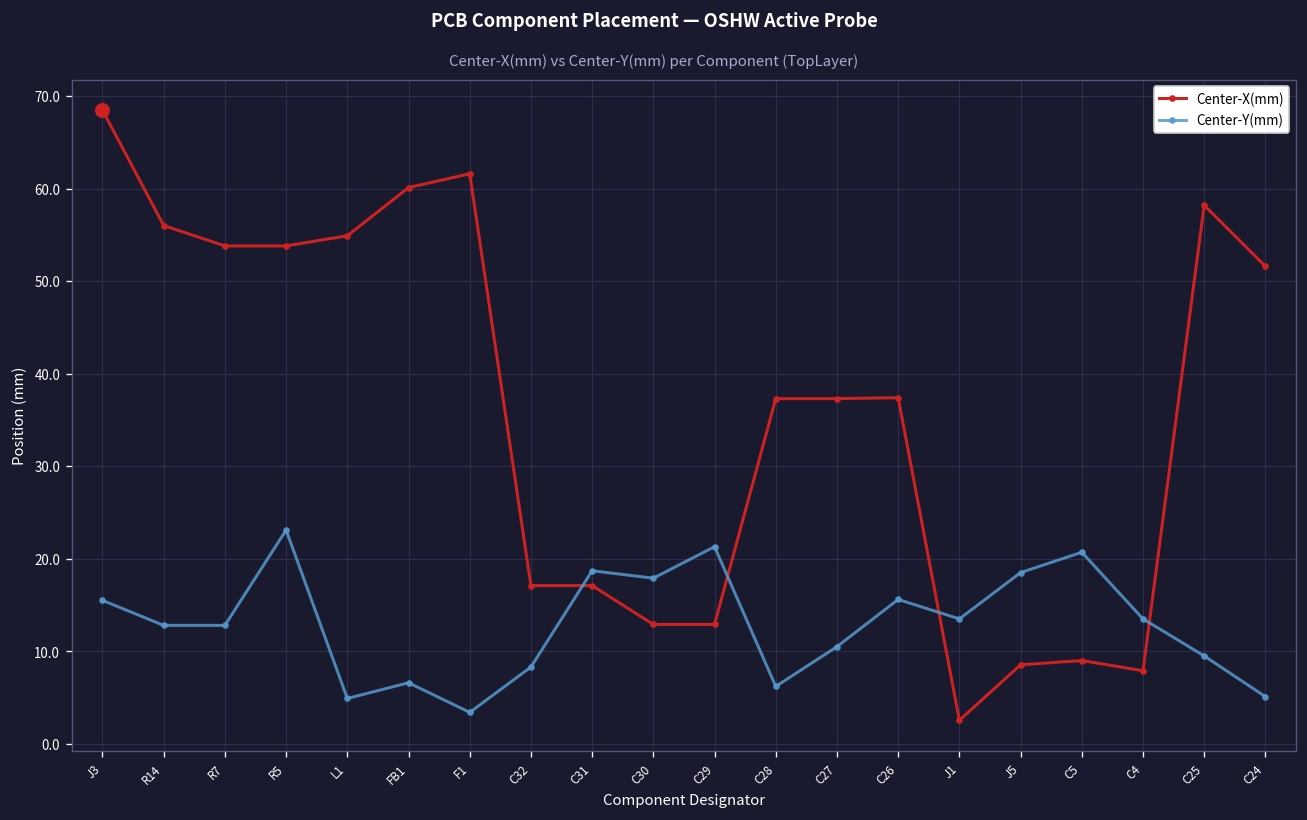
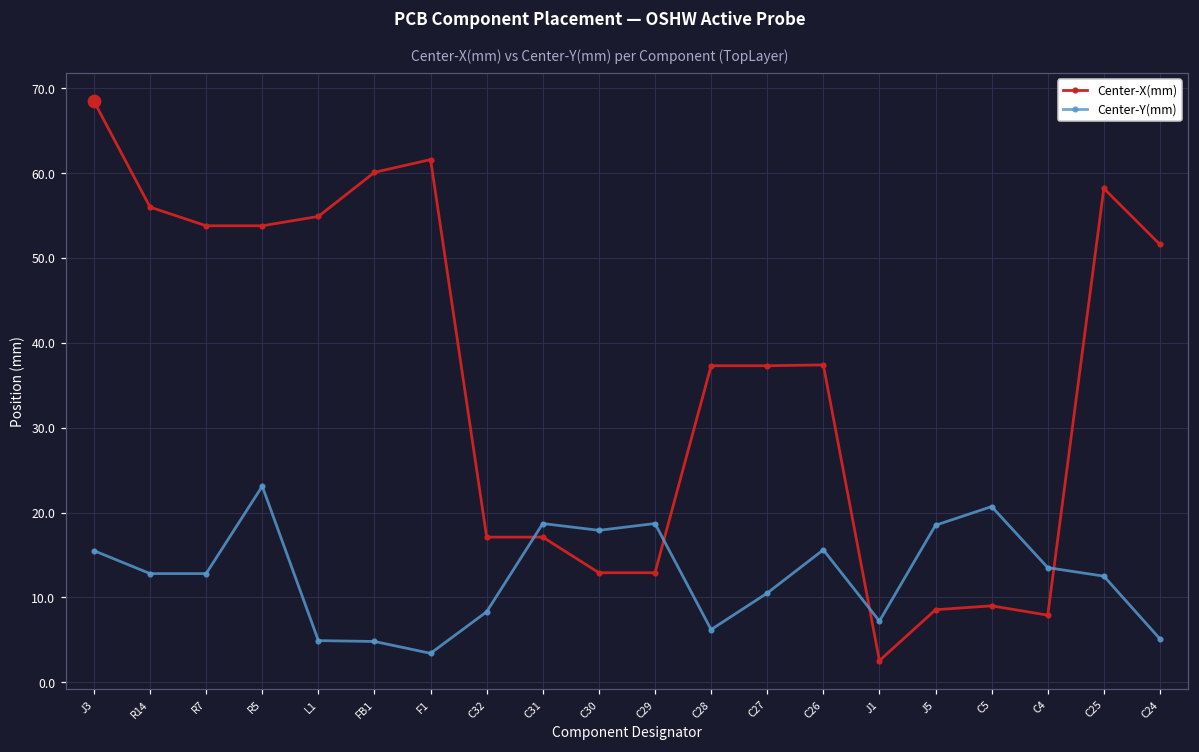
Center-Y(mm), FB1: 7 -> 5
Center-Y(mm), C29: 21 -> 19
Center-Y(mm), J1: 14 -> 7
Center-Y(mm), C25: 10 -> 13
